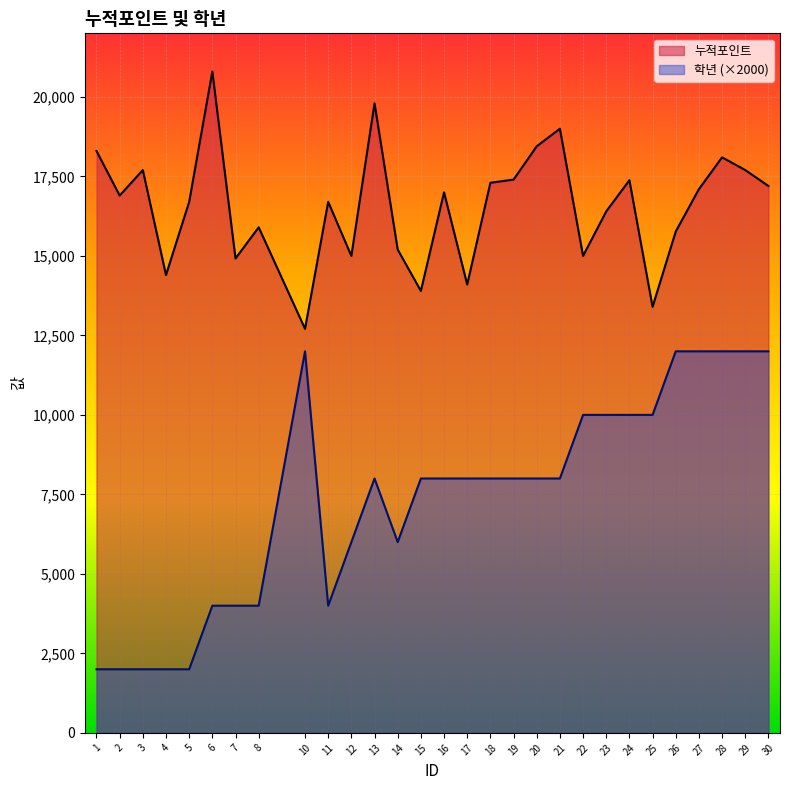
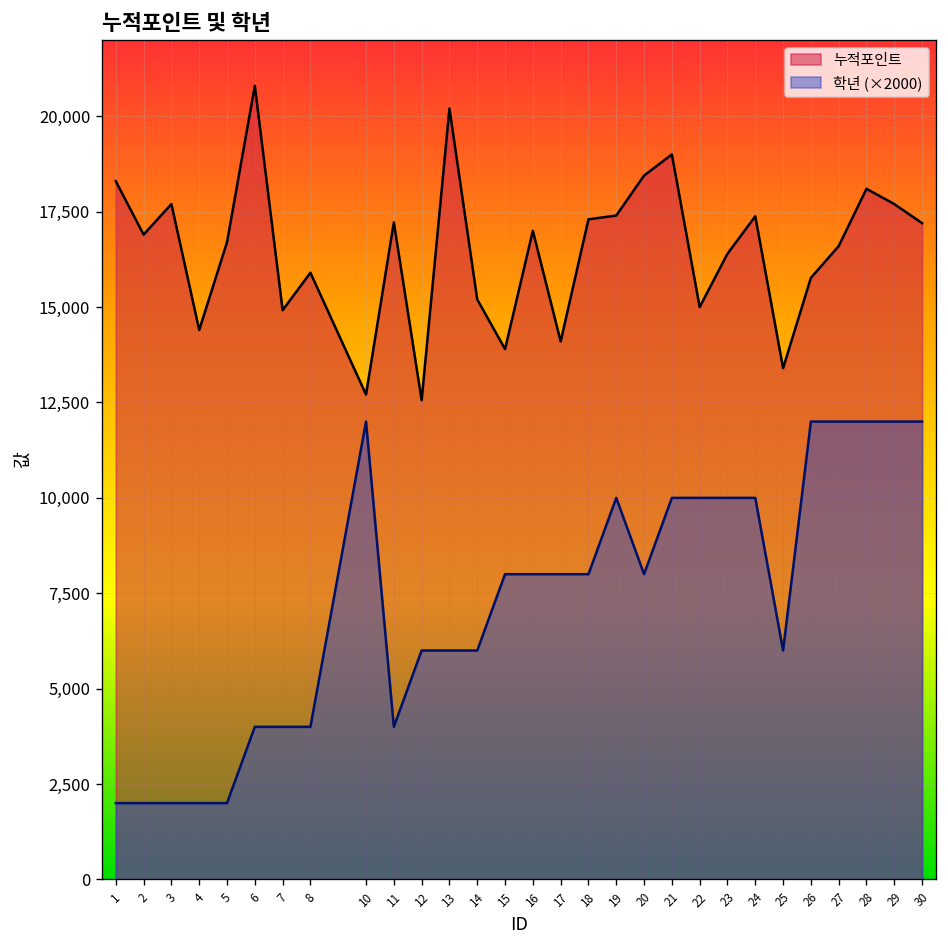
누적포인트, 11: 16,700 -> 17,200
누적포인트, 12: 15,000 -> 12,600
누적포인트, 13: 19,800 -> 20,200
학년 (×2000), 13: 8,000 -> 6,000
학년 (×2000), 19: 8,000 -> 10,000
학년 (×2000), 21: 8,000 -> 10,000
학년 (×2000), 25: 10,000 -> 6,000
누적포인트, 27: 17,100 -> 16,600
